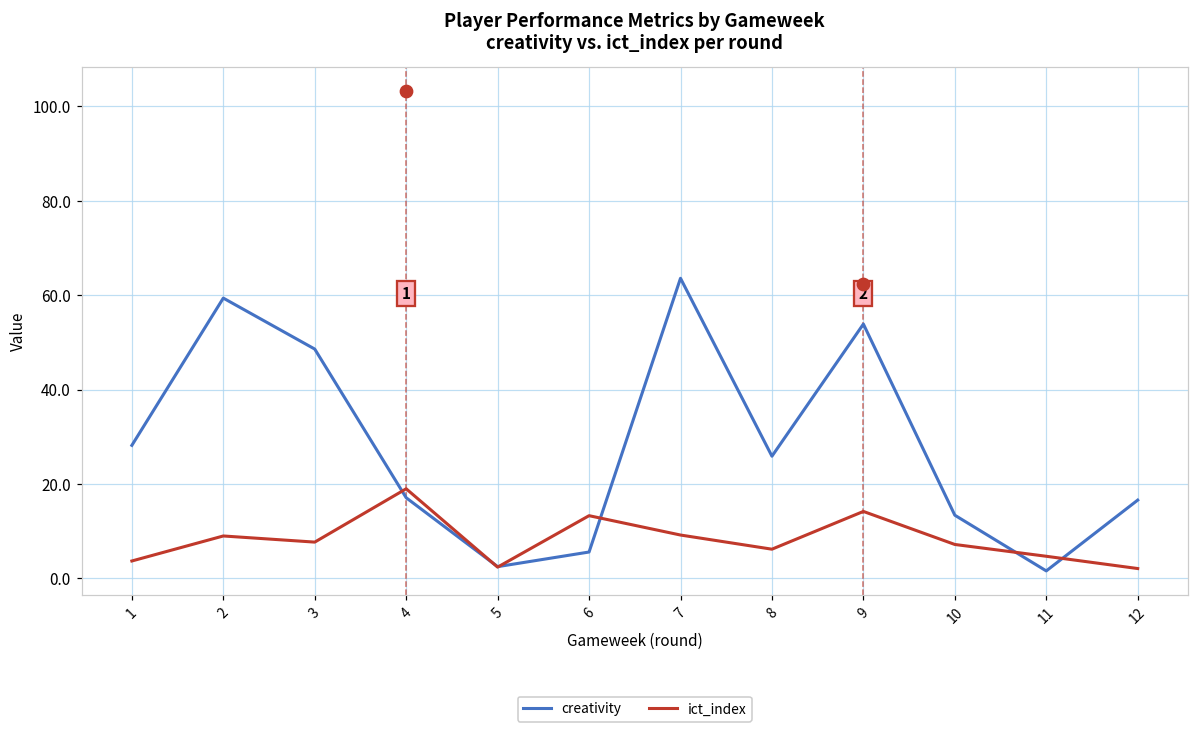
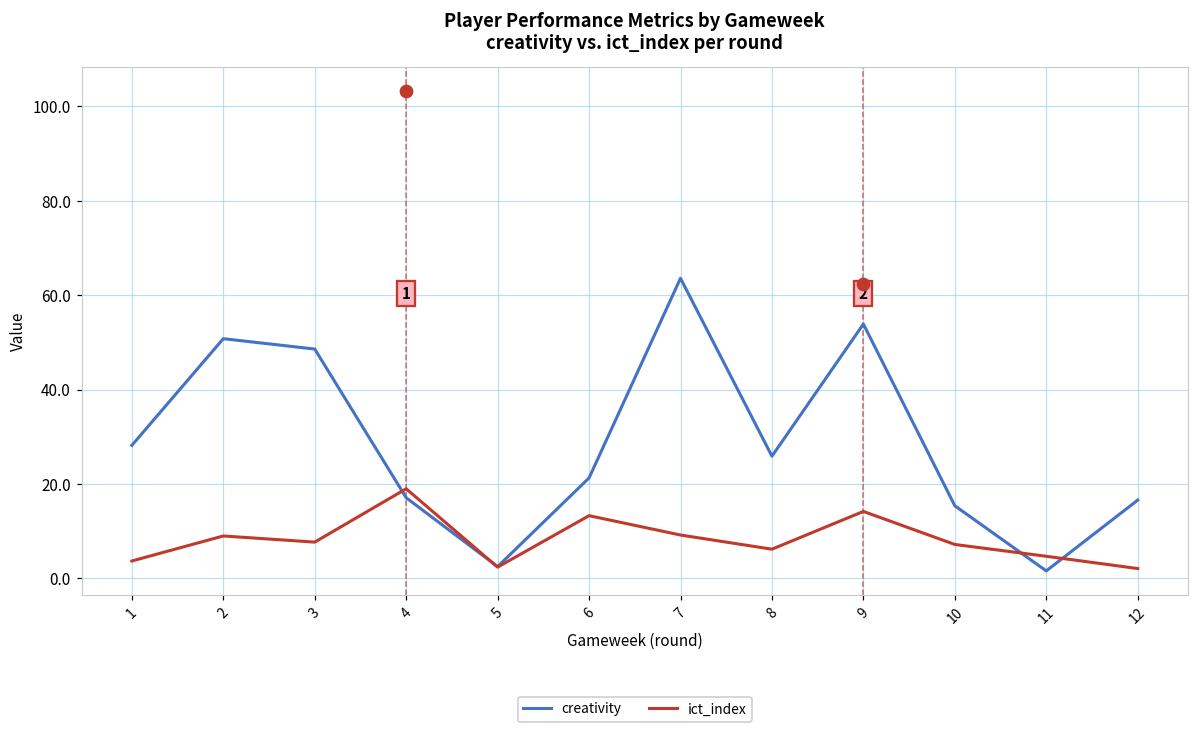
creativity, 2: 59 -> 51
creativity, 6: 6 -> 21
creativity, 10: 13 -> 15
